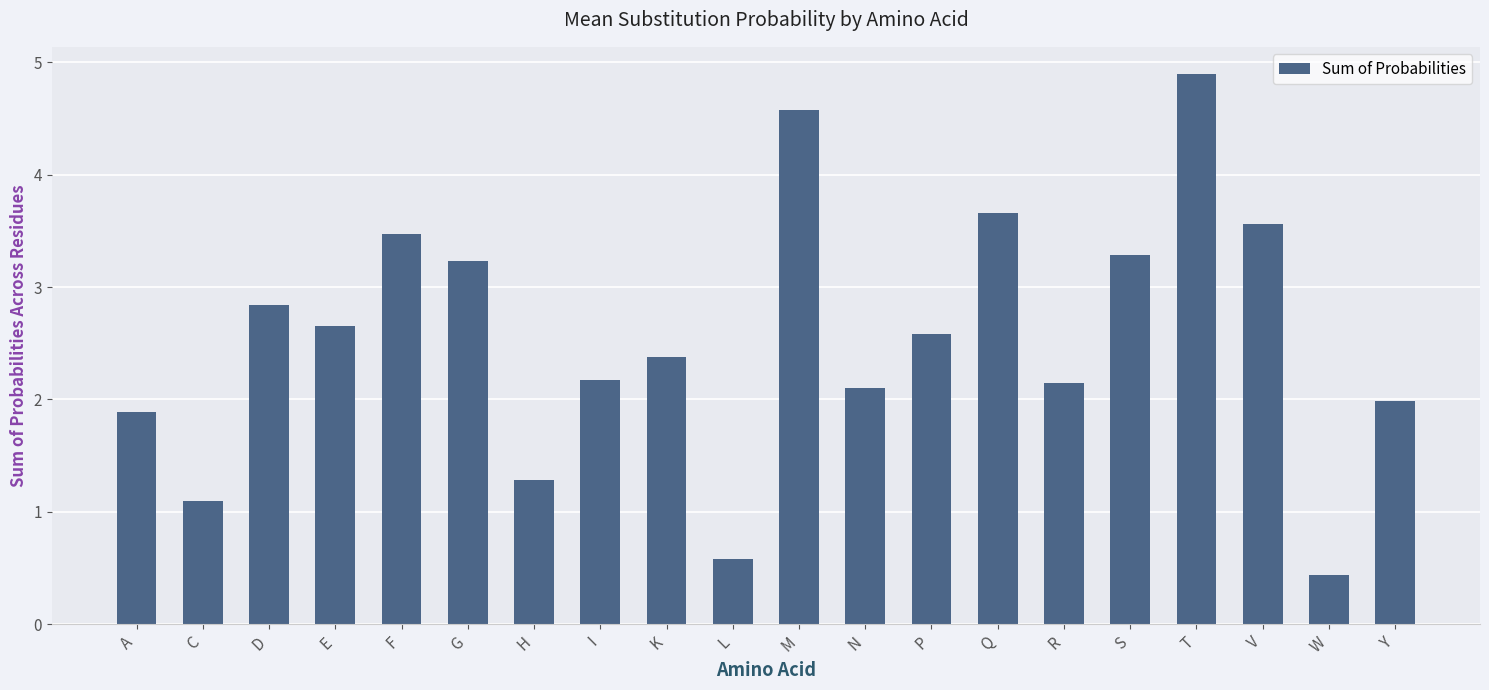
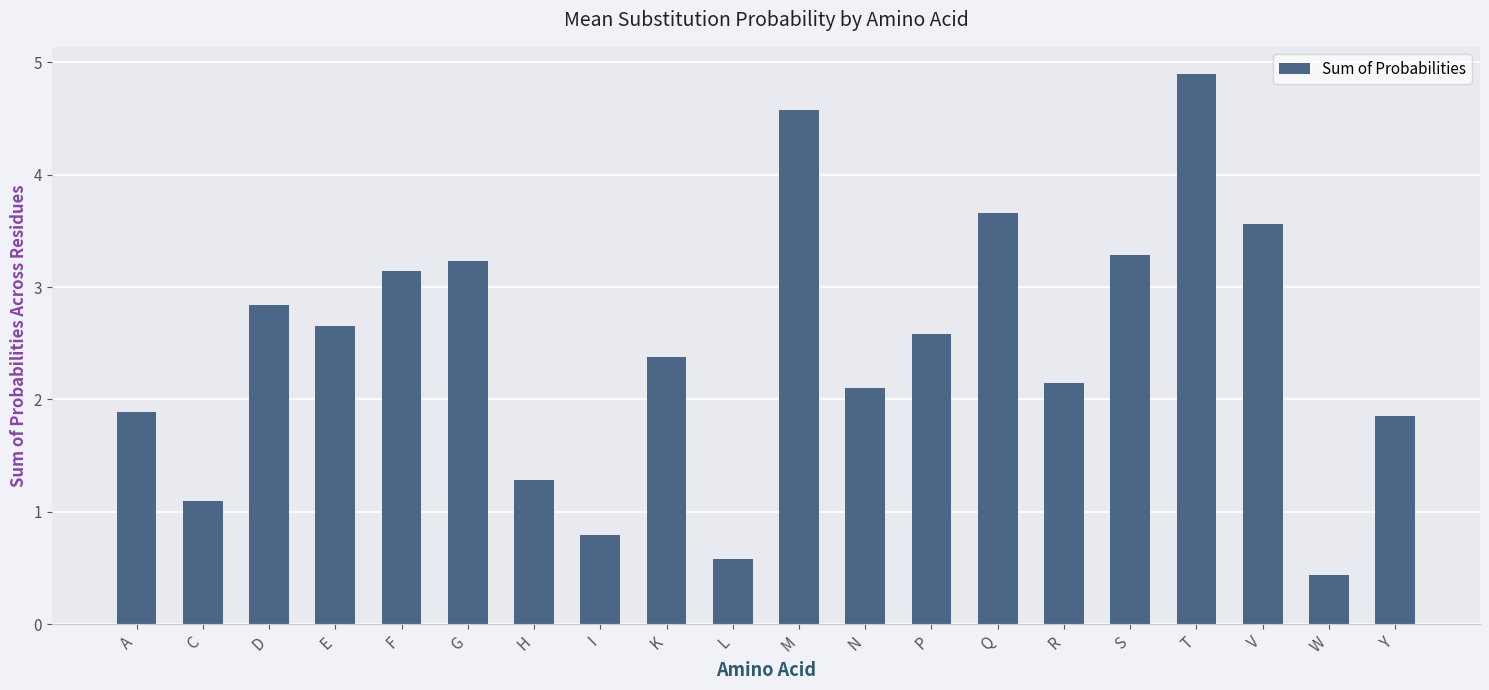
F: 3.47 -> 3.14
I: 2.18 -> 0.80
Y: 1.98 -> 1.85
